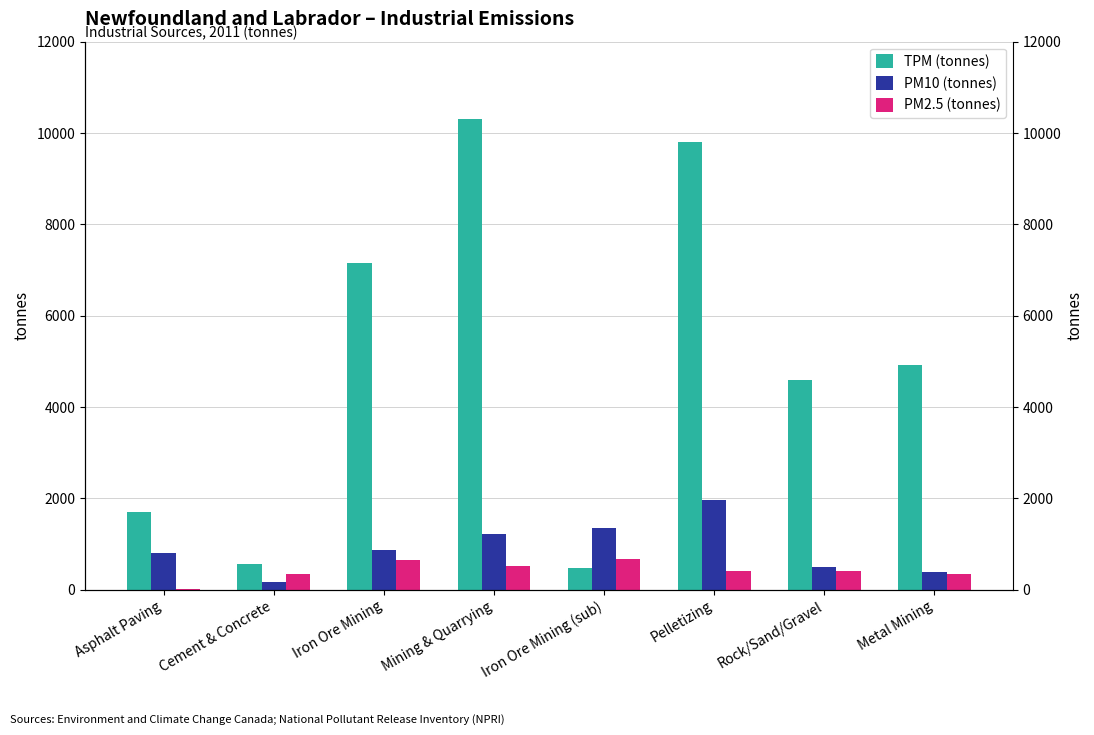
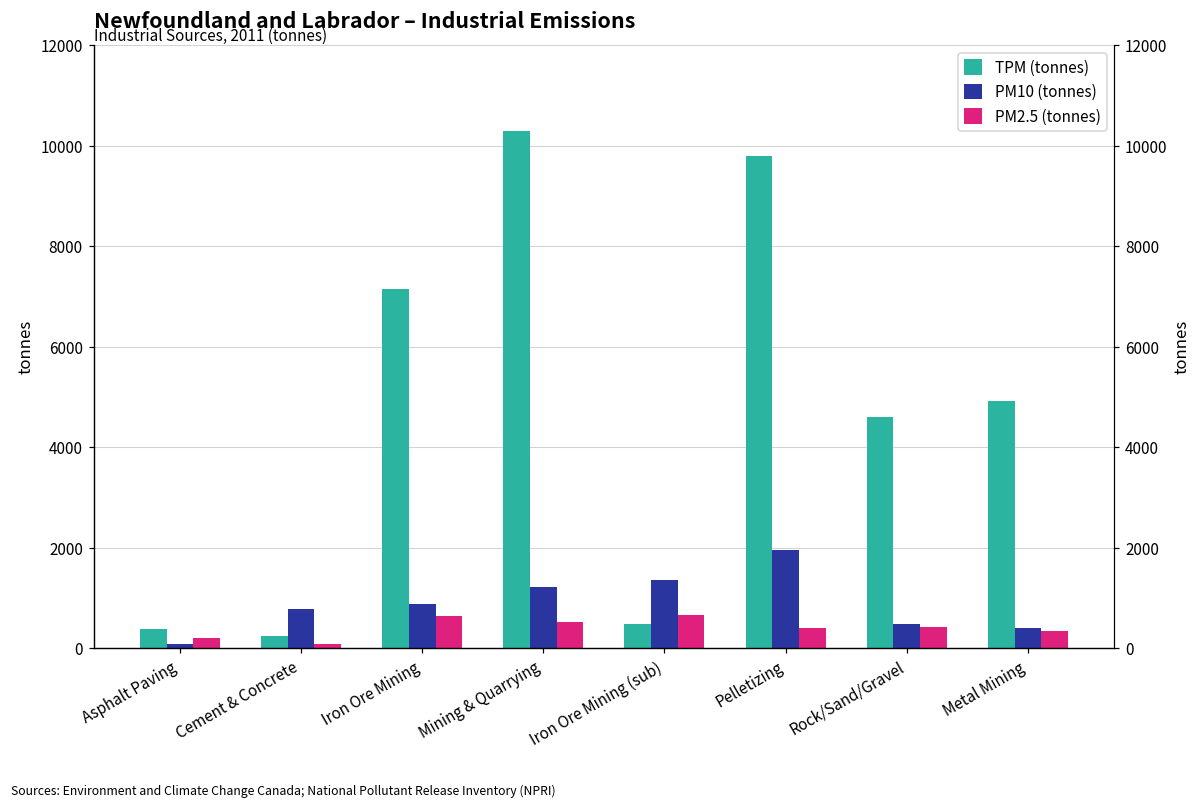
TPM (tonnes), Asphalt Paving: 1700 -> 400
PM10 (tonnes), Asphalt Paving: 800 -> 100
PM2.5 (tonnes), Asphalt Paving: 0 -> 200
TPM (tonnes), Cement & Concrete: 600 -> 200
PM10 (tonnes), Cement & Concrete: 200 -> 800
PM2.5 (tonnes), Cement & Concrete: 300 -> 100
